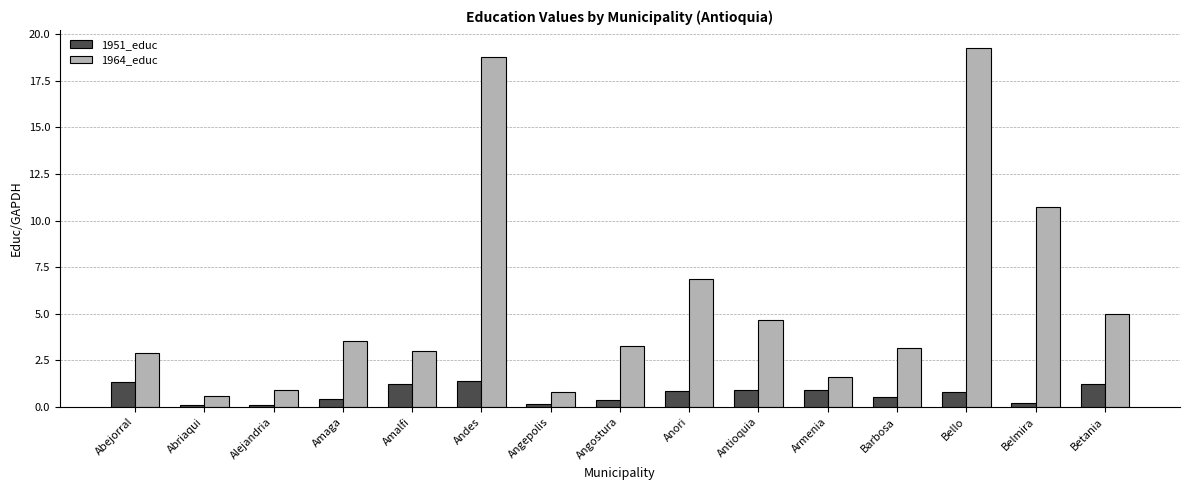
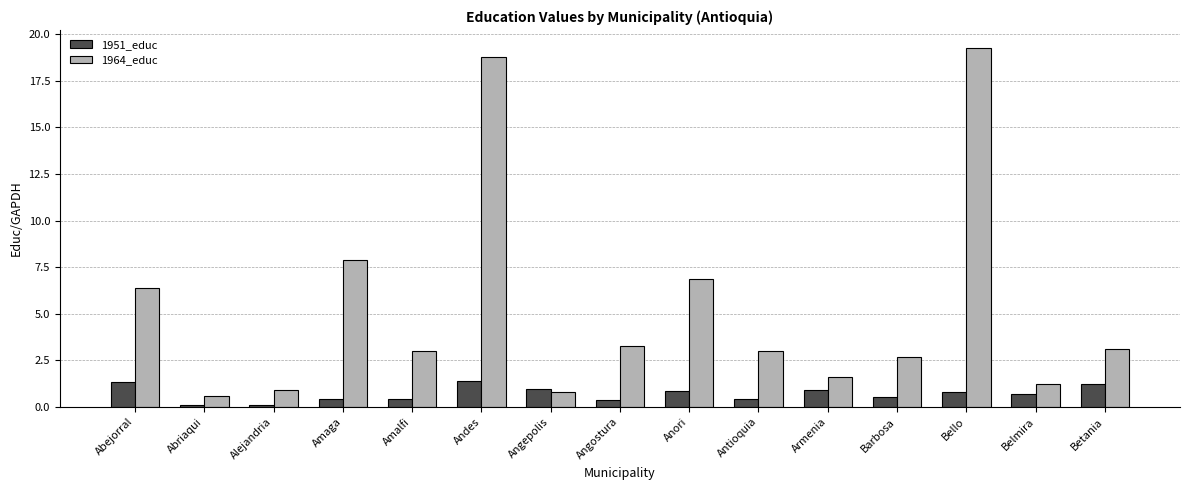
1964_educ, Abejorral: 2.9 -> 6.4
1964_educ, Amaga: 3.5 -> 7.9
1951_educ, Amalfi: 1.2 -> 0.4
1951_educ, Angepolis: 0.2 -> 0.9
1951_educ, Antioquia: 0.9 -> 0.4
1964_educ, Antioquia: 4.7 -> 3.0
1964_educ, Barbosa: 3.2 -> 2.7
1951_educ, Belmira: 0.2 -> 0.7
1964_educ, Belmira: 10.7 -> 1.2
1964_educ, Betania: 5.0 -> 3.1
